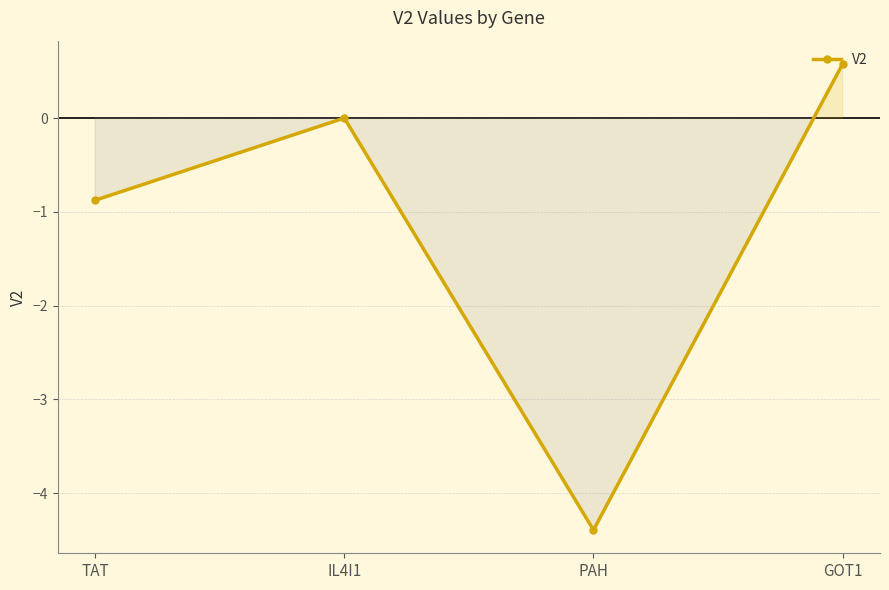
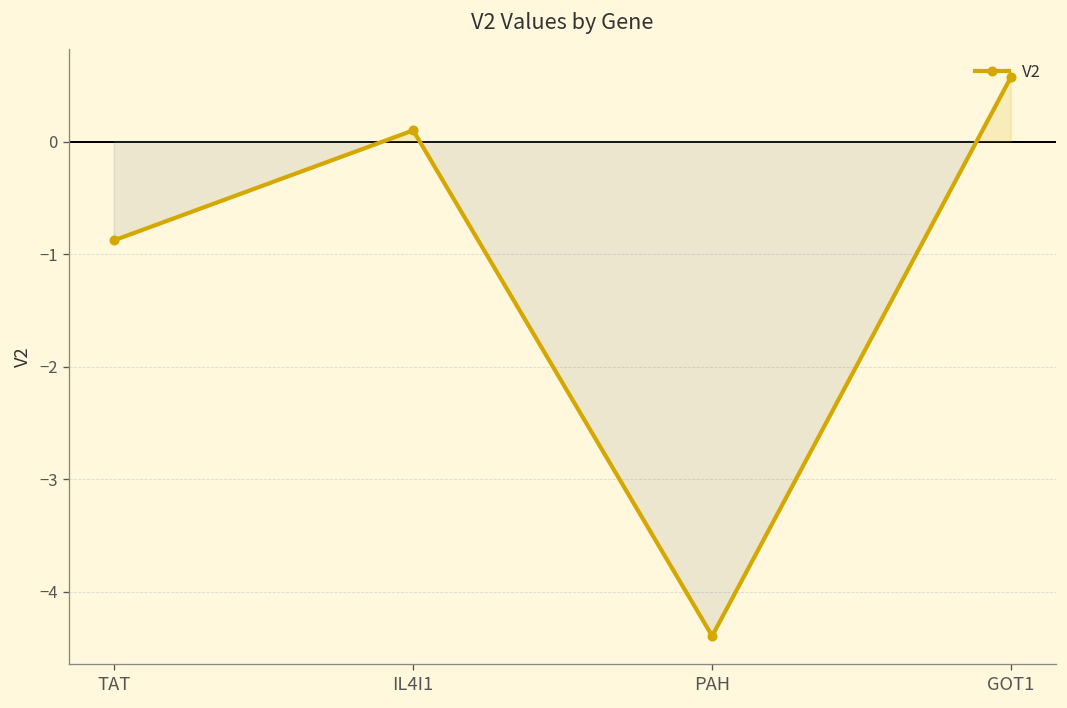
IL4I1: 0.0 -> 0.1
